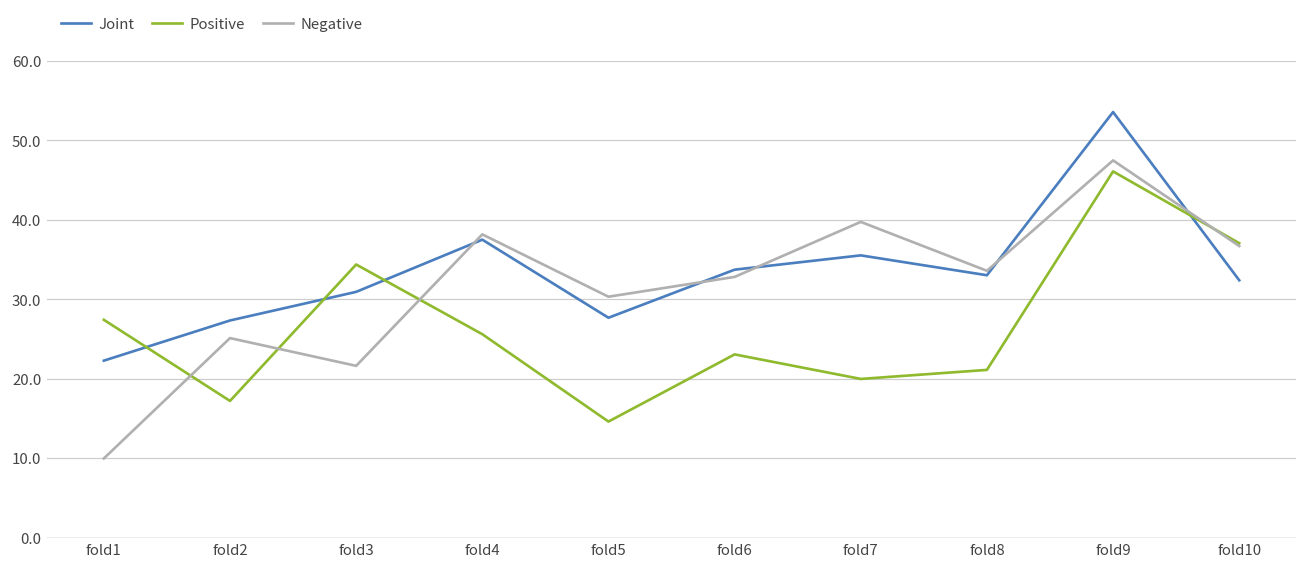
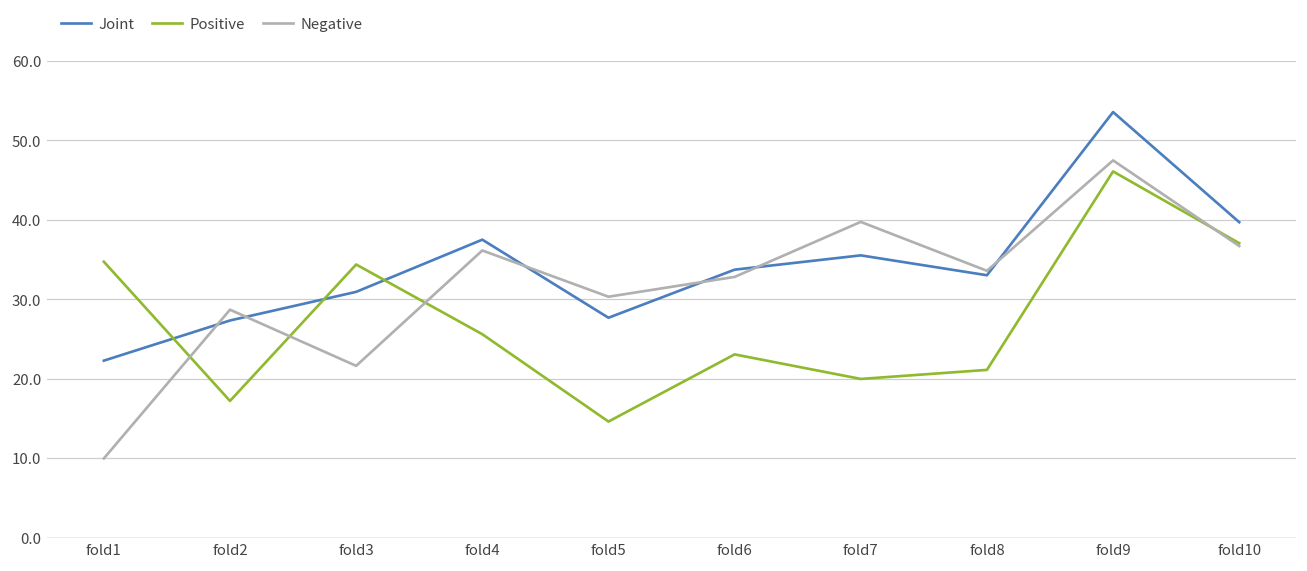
Positive, fold1: 27 -> 35
Negative, fold2: 25 -> 29
Negative, fold4: 38 -> 36
Joint, fold10: 32 -> 40
